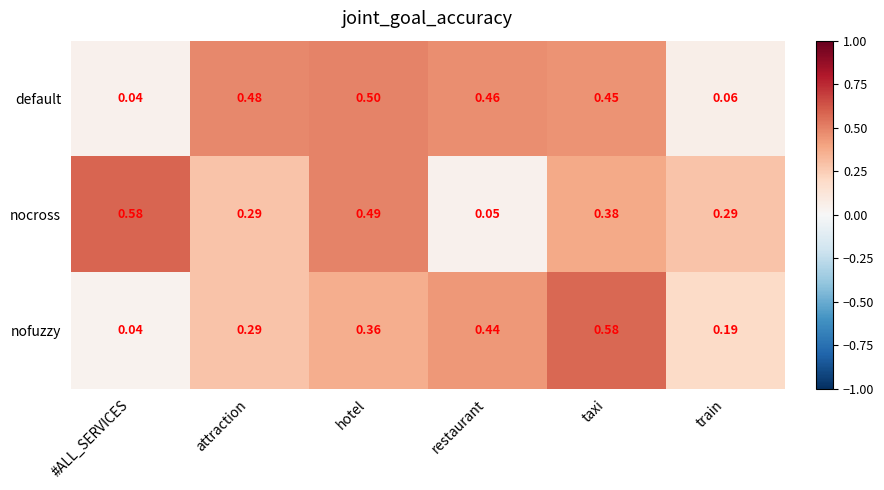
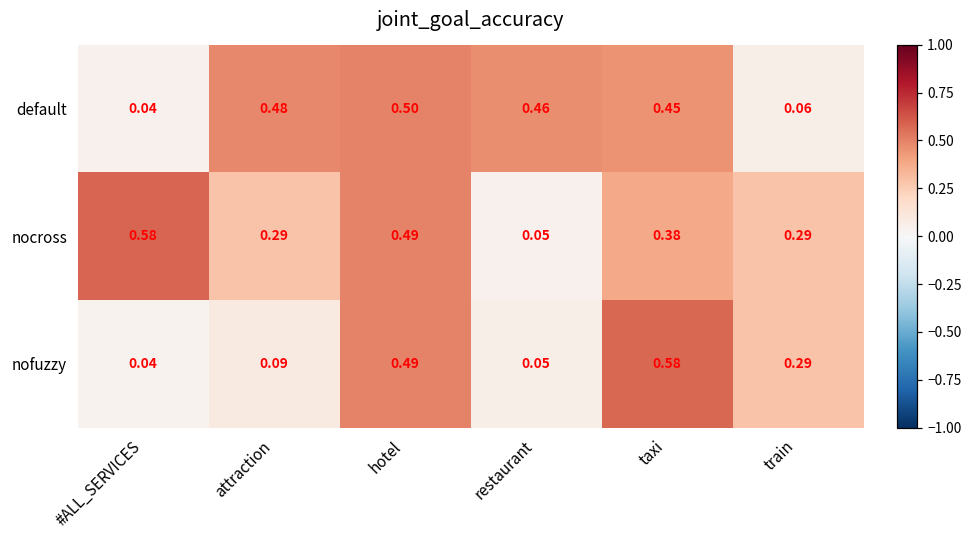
nofuzzy, attraction: 0.29 -> 0.09
nofuzzy, hotel: 0.36 -> 0.49
nofuzzy, restaurant: 0.44 -> 0.05
nofuzzy, train: 0.19 -> 0.29
